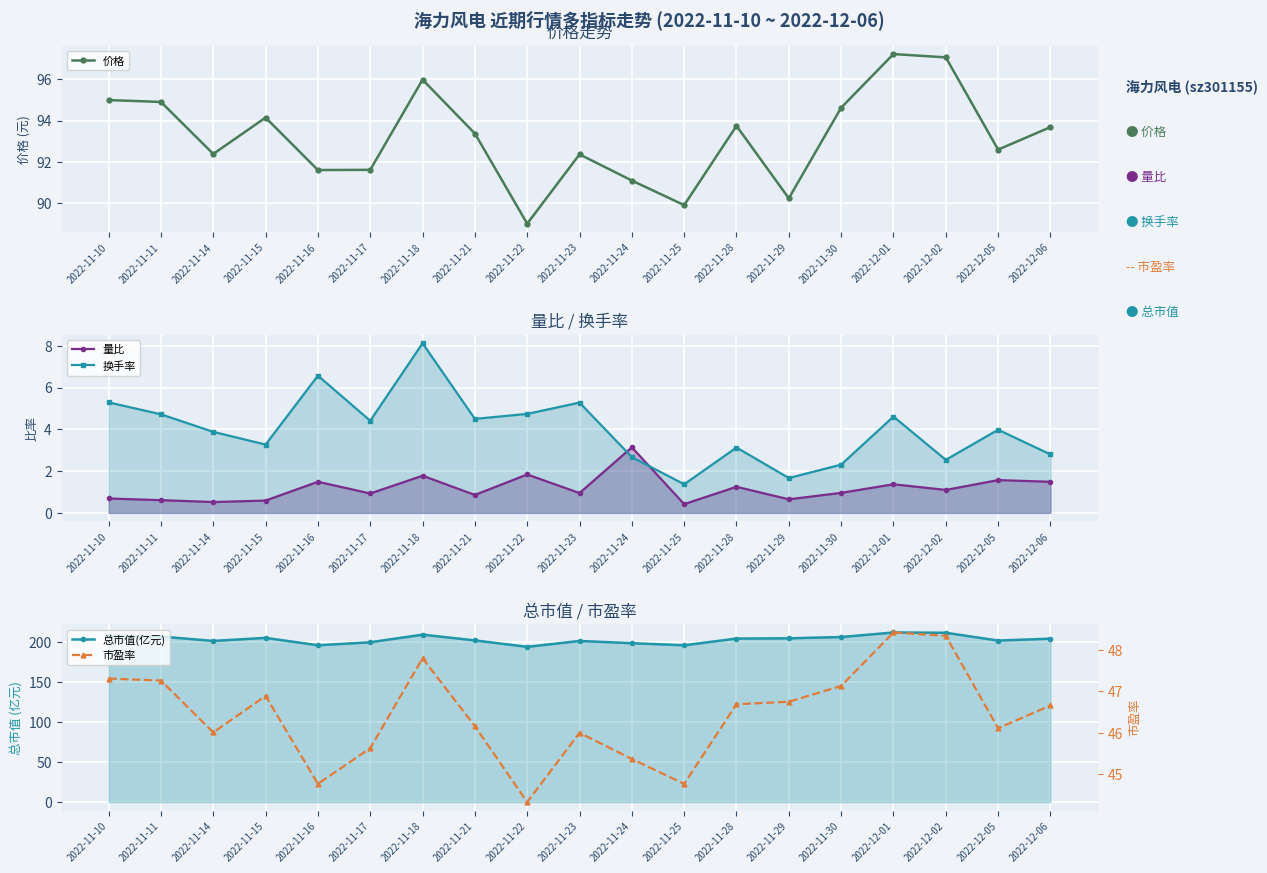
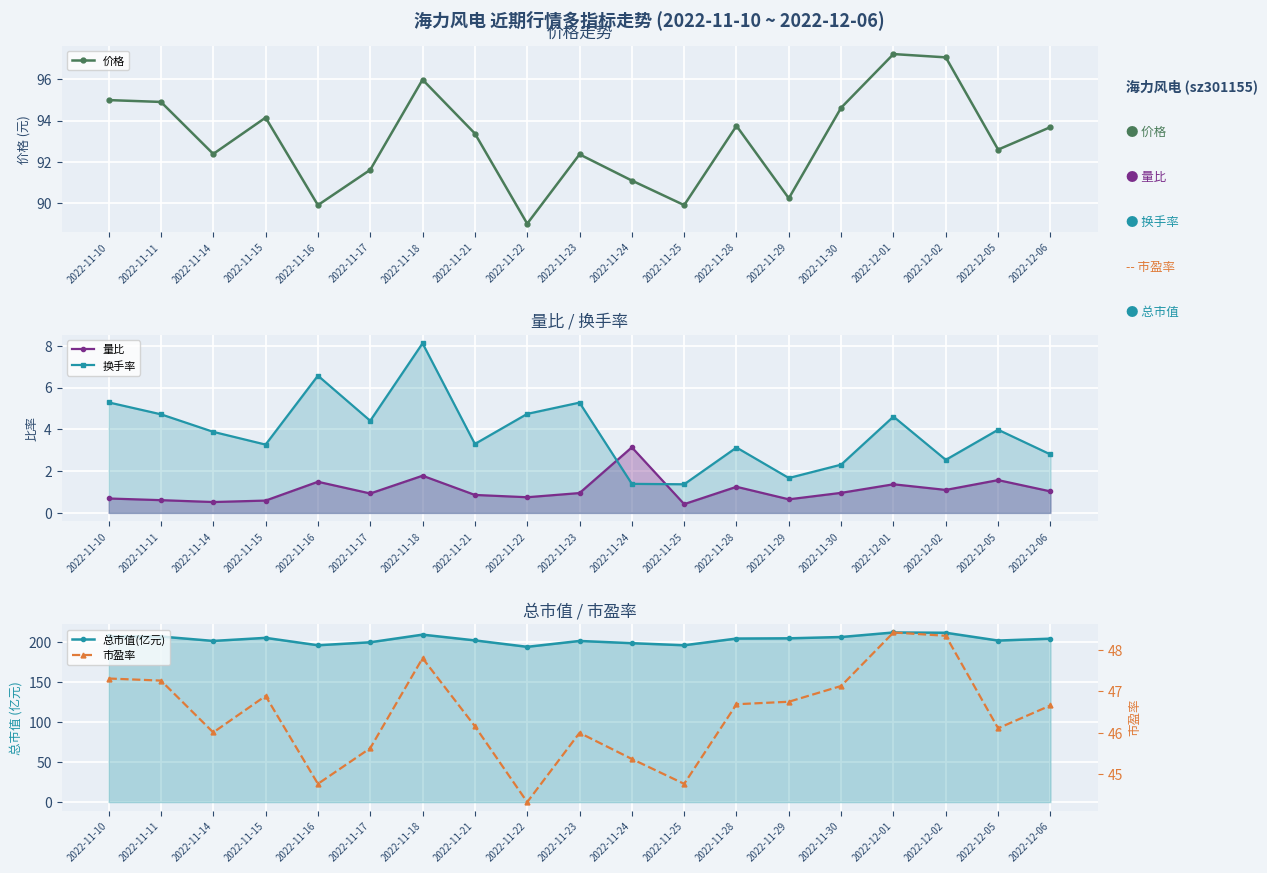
价格走势, 2022-11-16: 91.6 -> 89.9
量比 / 换手率, 换手率, 2022-11-21: 4.5 -> 3.3
量比 / 换手率, 量比, 2022-11-22: 1.8 -> 0.8
量比 / 换手率, 换手率, 2022-11-24: 2.7 -> 1.4
量比 / 换手率, 量比, 2022-12-06: 1.5 -> 1.0
